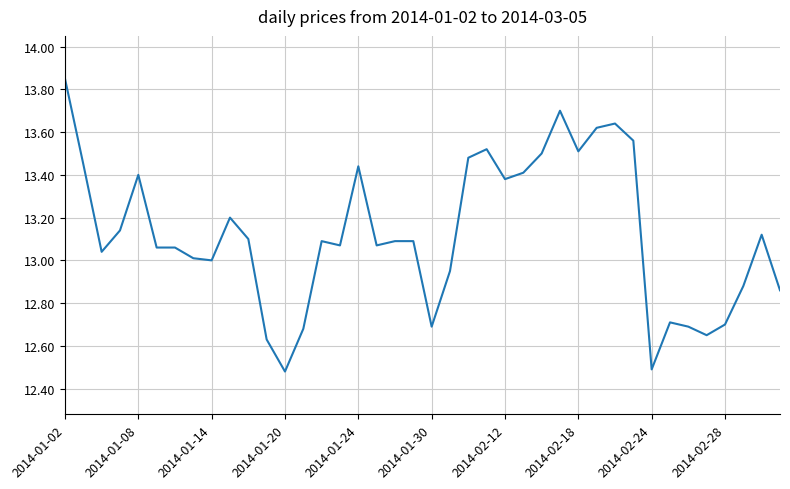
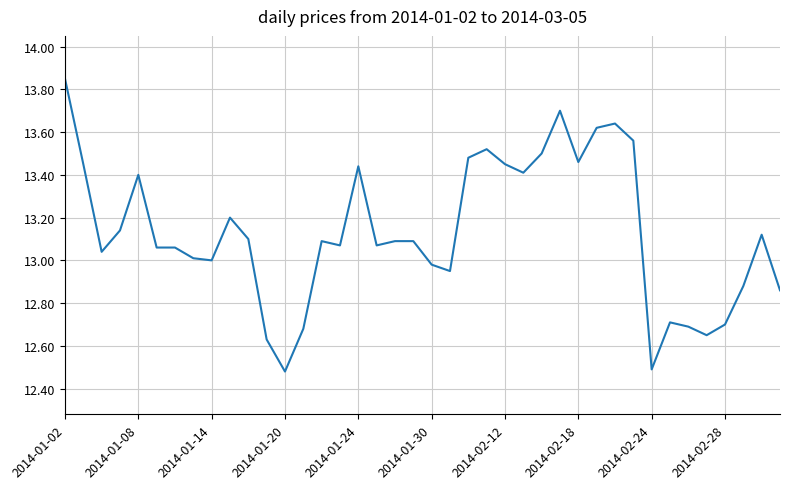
2014-01-30: 12.69 -> 12.98
2014-02-12: 13.38 -> 13.45
2014-02-18: 13.51 -> 13.46
